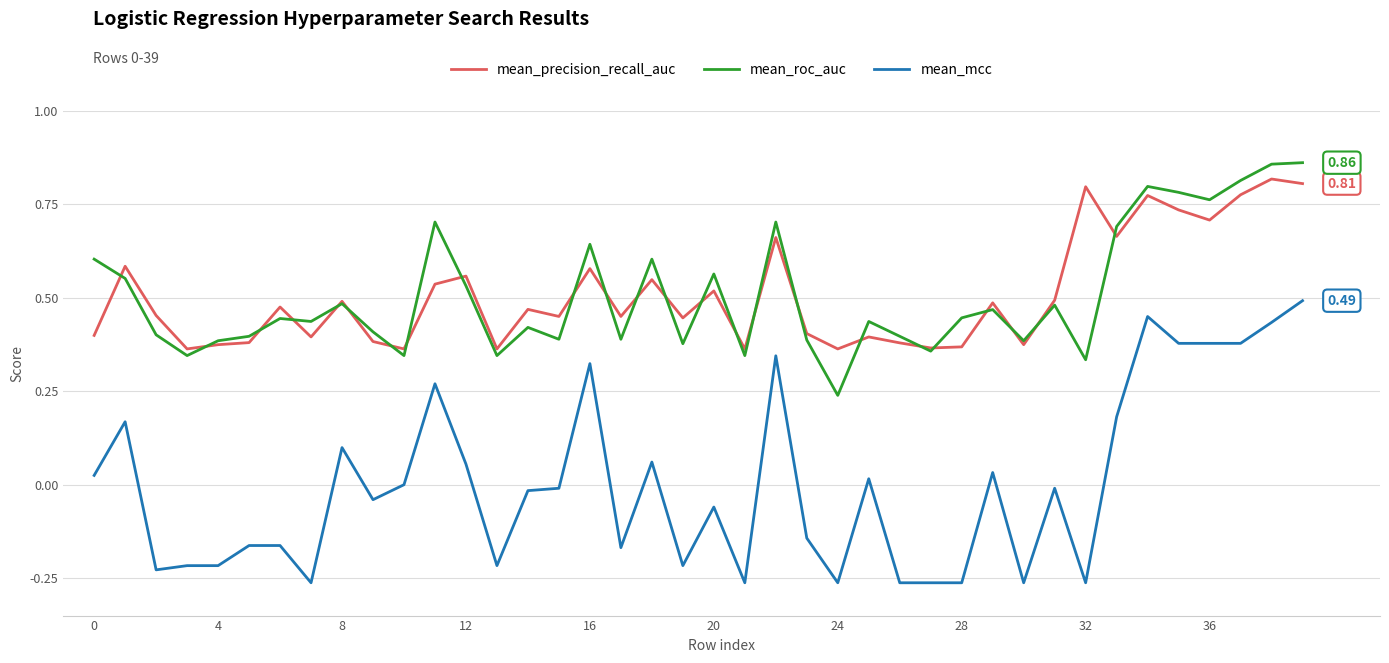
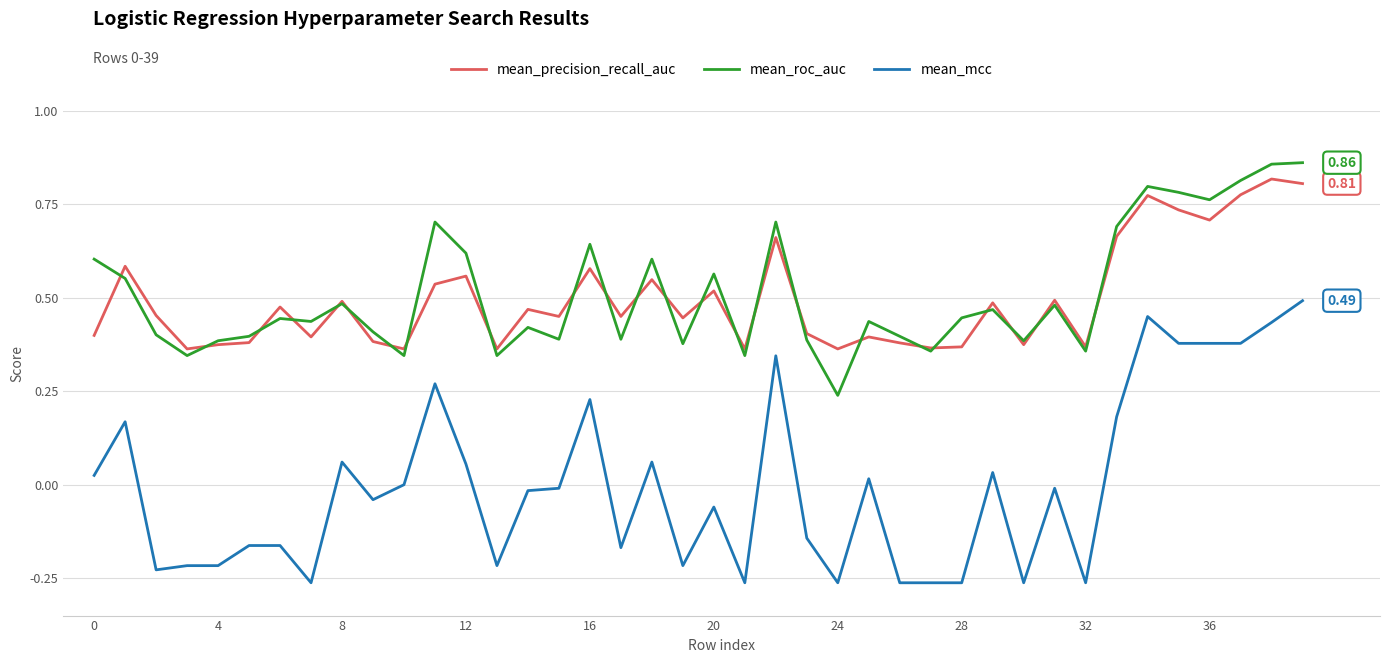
mean_mcc, 8: 0.10 -> 0.06
mean_roc_auc, 12: 0.53 -> 0.62
mean_mcc, 16: 0.32 -> 0.23
mean_precision_recall_auc, 32: 0.80 -> 0.37
mean_roc_auc, 32: 0.33 -> 0.36
